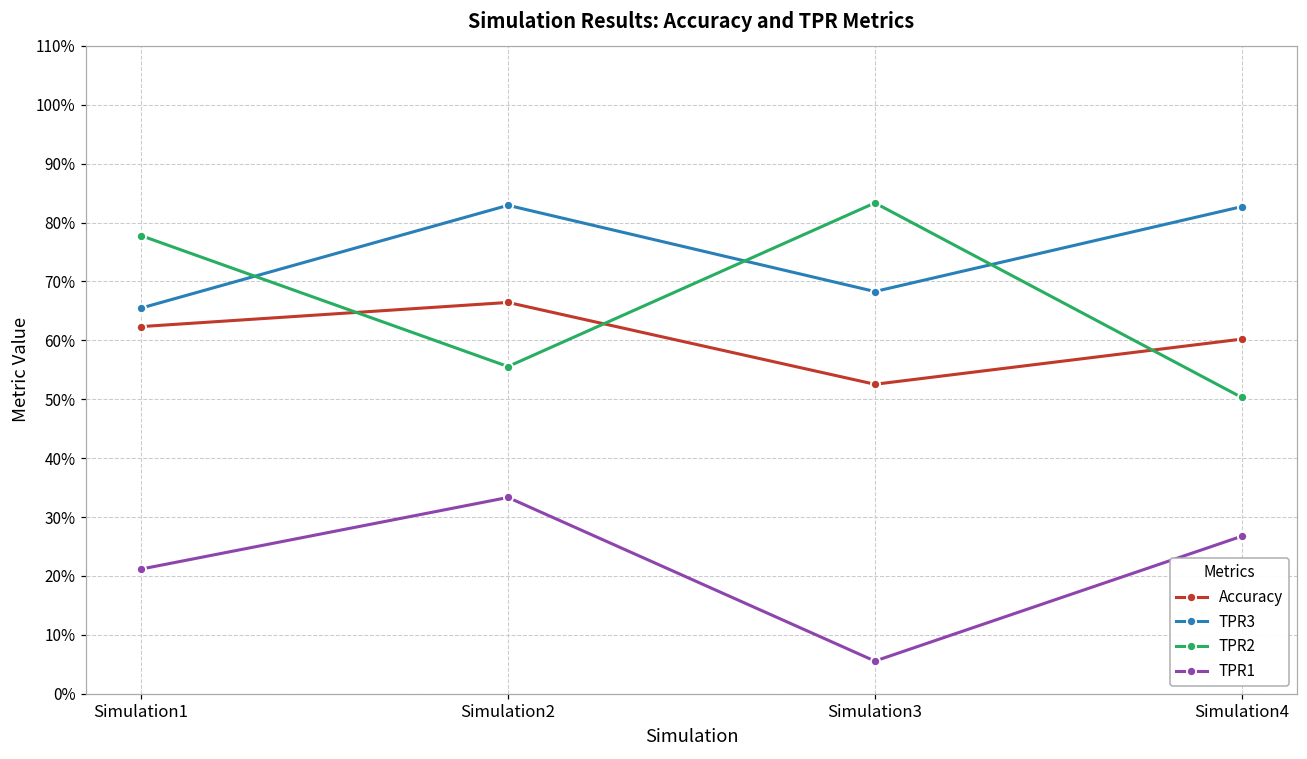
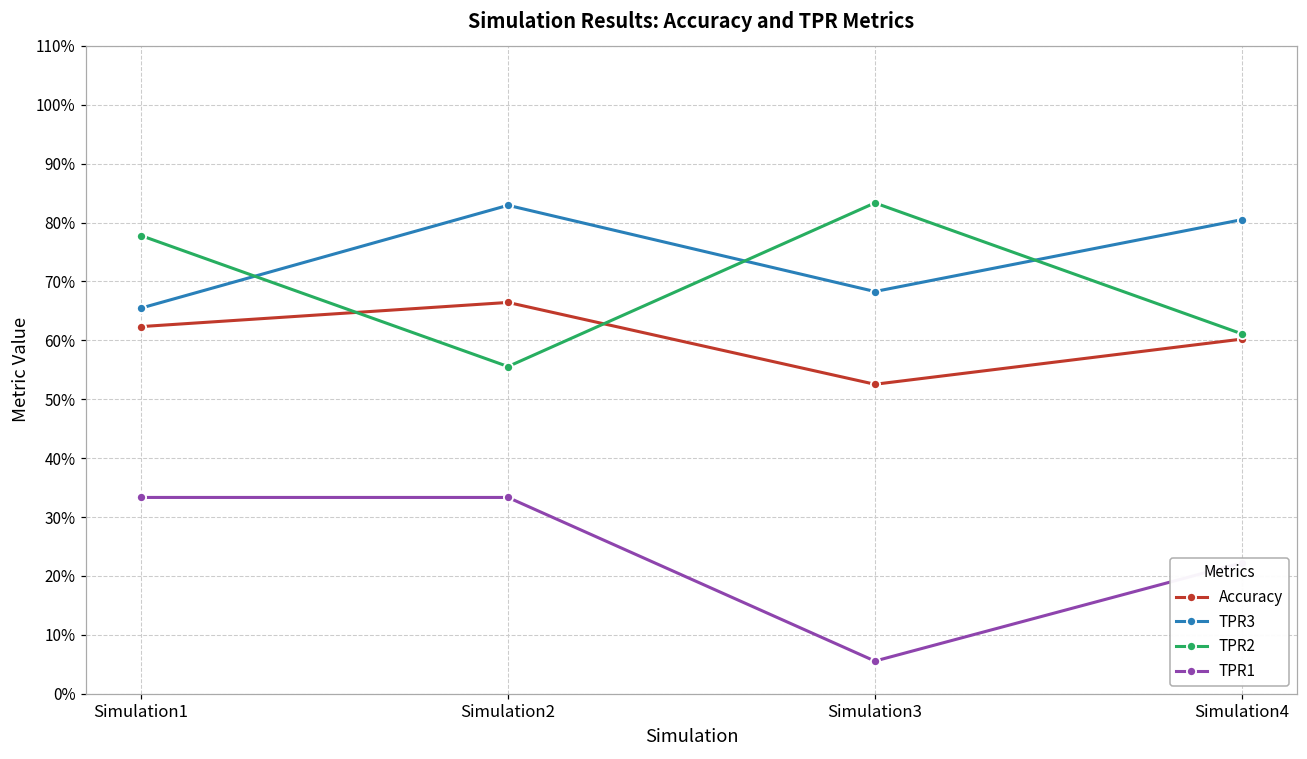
TPR1, Simulation1: 21% -> 33%
TPR3, Simulation4: 83% -> 80%
TPR2, Simulation4: 50% -> 61%
TPR1, Simulation4: 27% -> 22%
